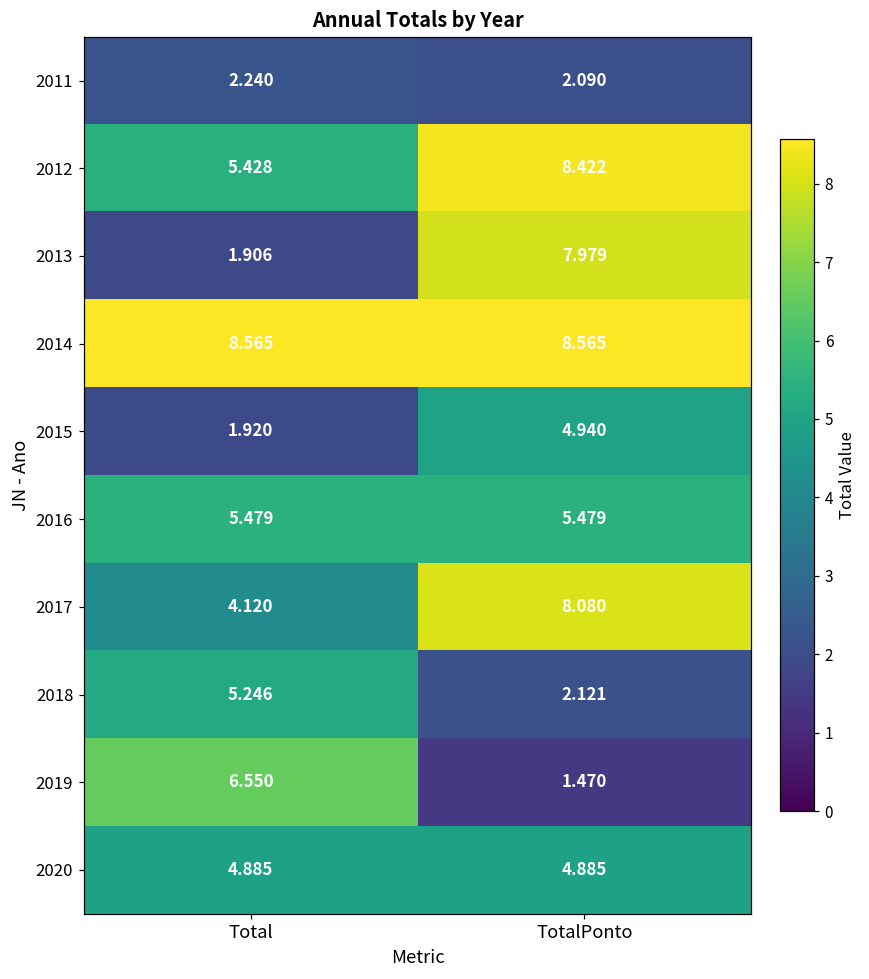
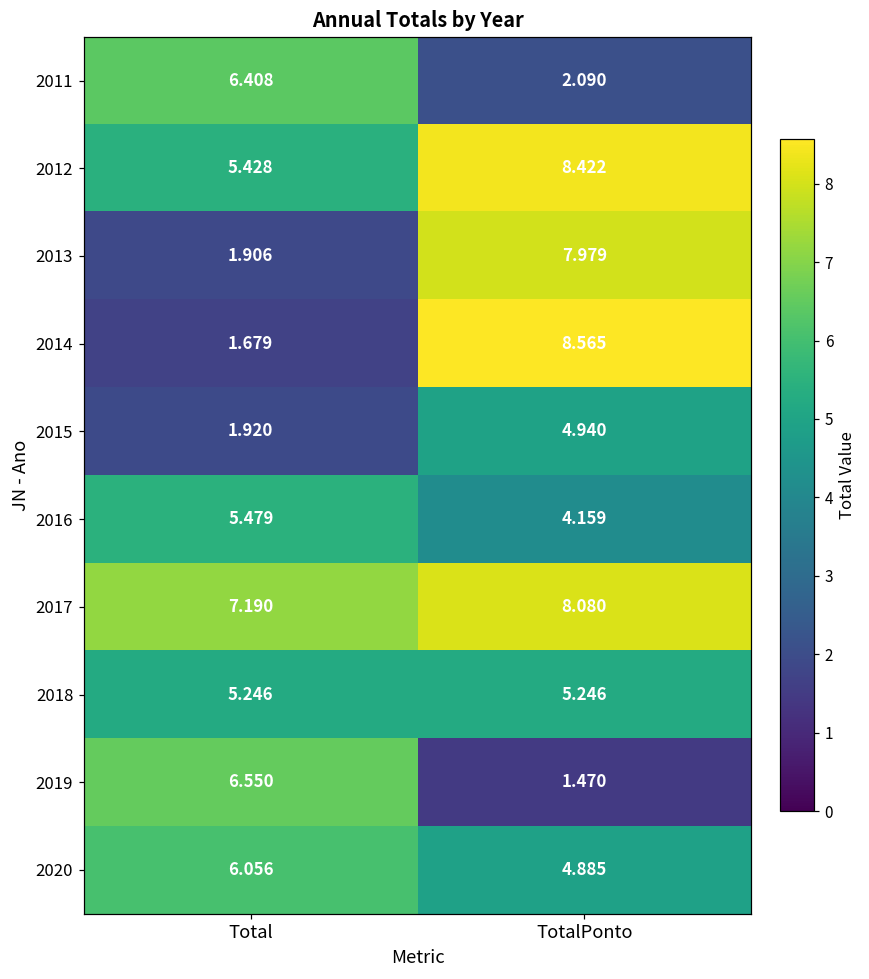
2011, Total: 2.240 -> 6.408
2014, Total: 8.565 -> 1.679
2016, TotalPonto: 5.479 -> 4.159
2017, Total: 4.120 -> 7.190
2018, TotalPonto: 2.121 -> 5.246
2020, Total: 4.885 -> 6.056
